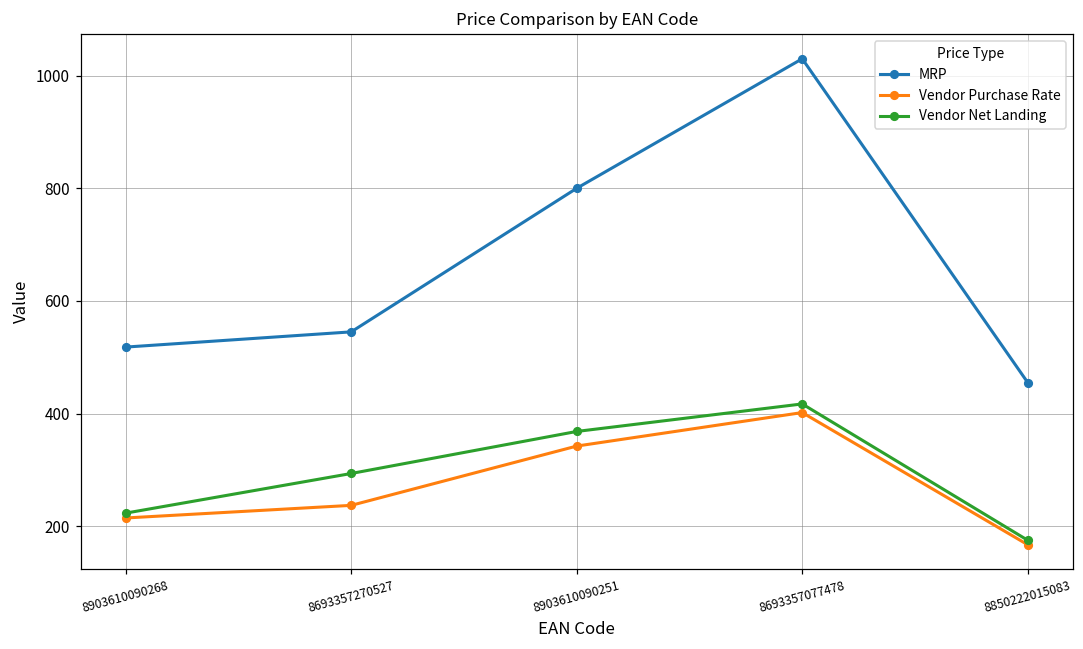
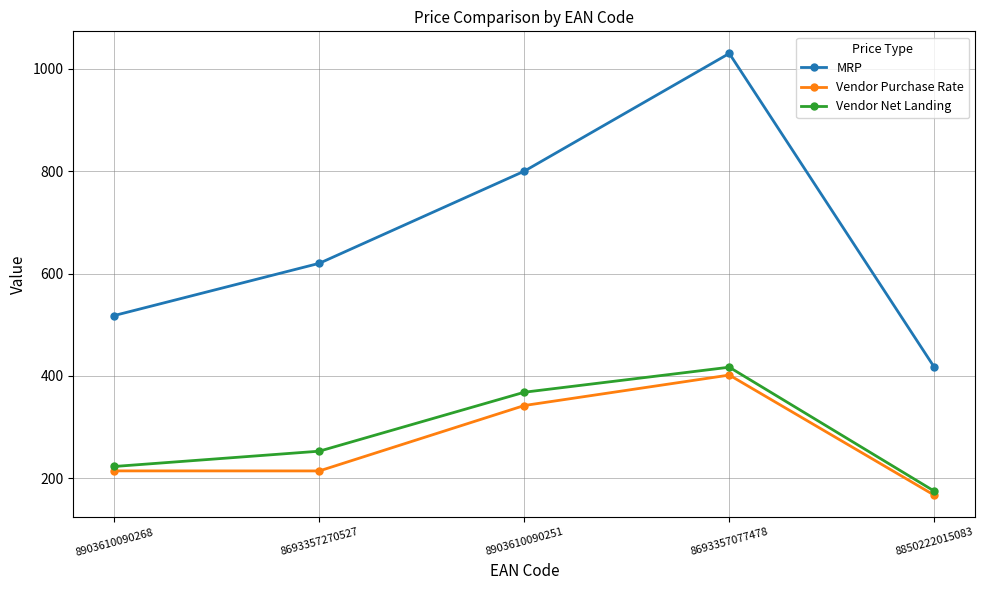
MRP, 8693357270527: 550 -> 620
Vendor Purchase Rate, 8693357270527: 240 -> 210
Vendor Net Landing, 8693357270527: 290 -> 250
MRP, 8850222015083: 460 -> 420
